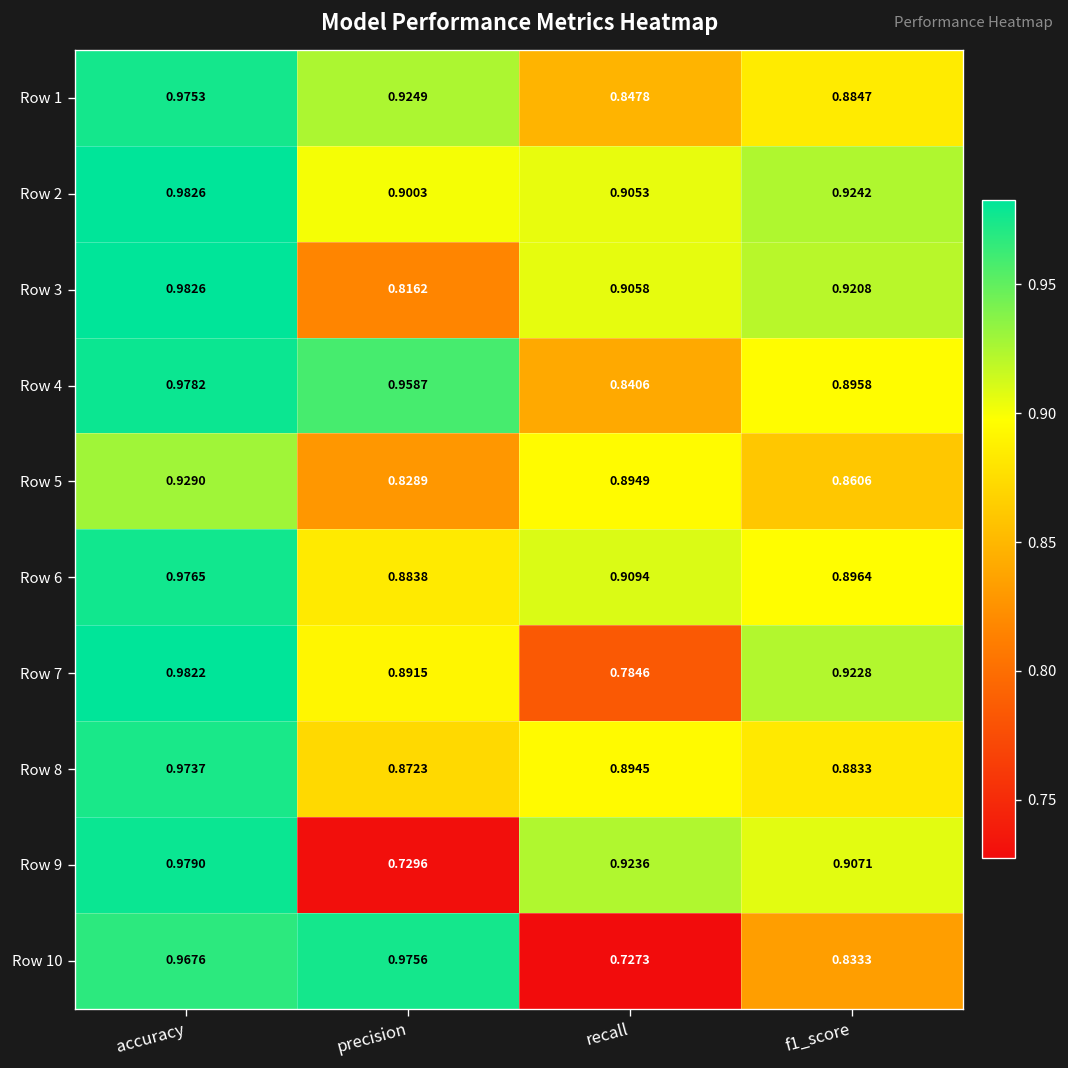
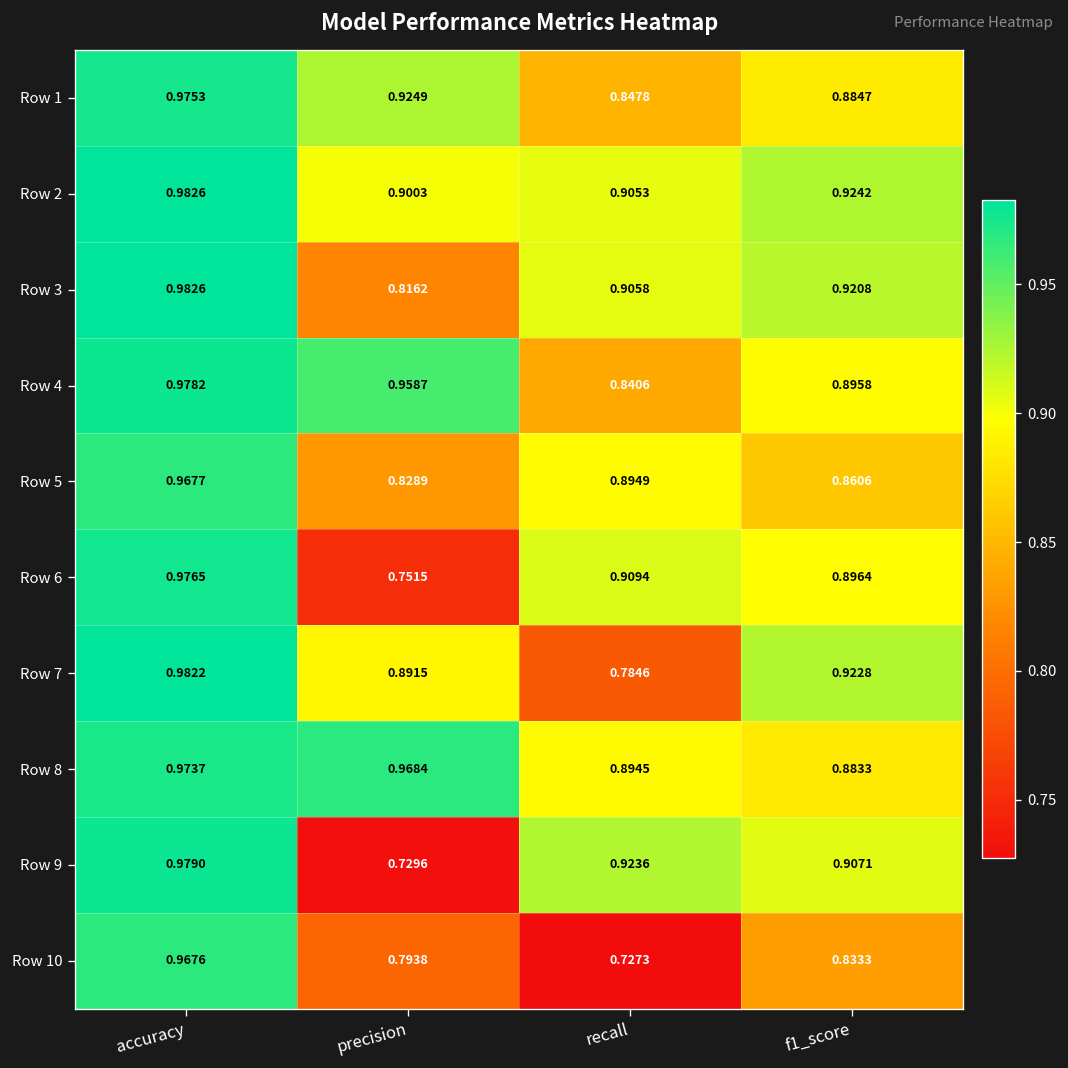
Row 5, accuracy: 0.9290 -> 0.9677
Row 6, precision: 0.8838 -> 0.7515
Row 8, precision: 0.8723 -> 0.9684
Row 10, precision: 0.9756 -> 0.7938
